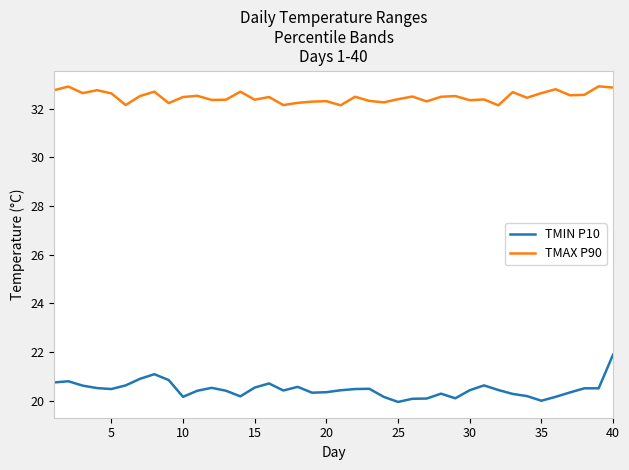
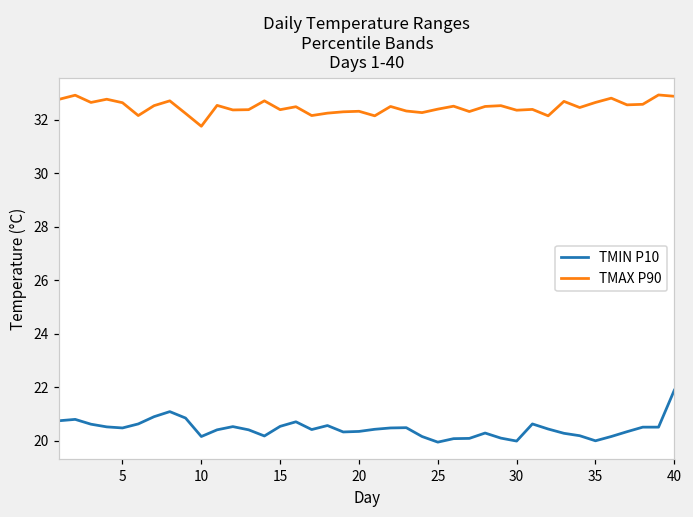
TMAX P90, 10: 32.5 -> 31.8
TMIN P10, 30: 20.4 -> 20.0
